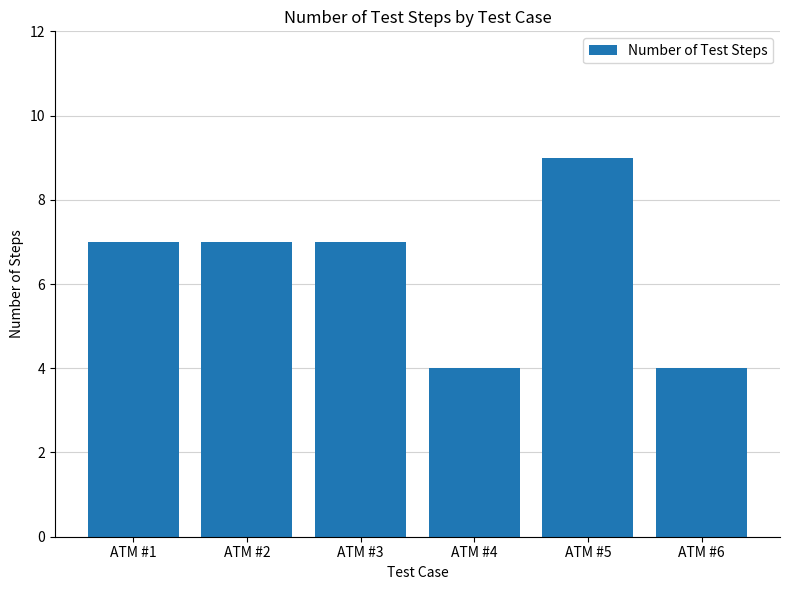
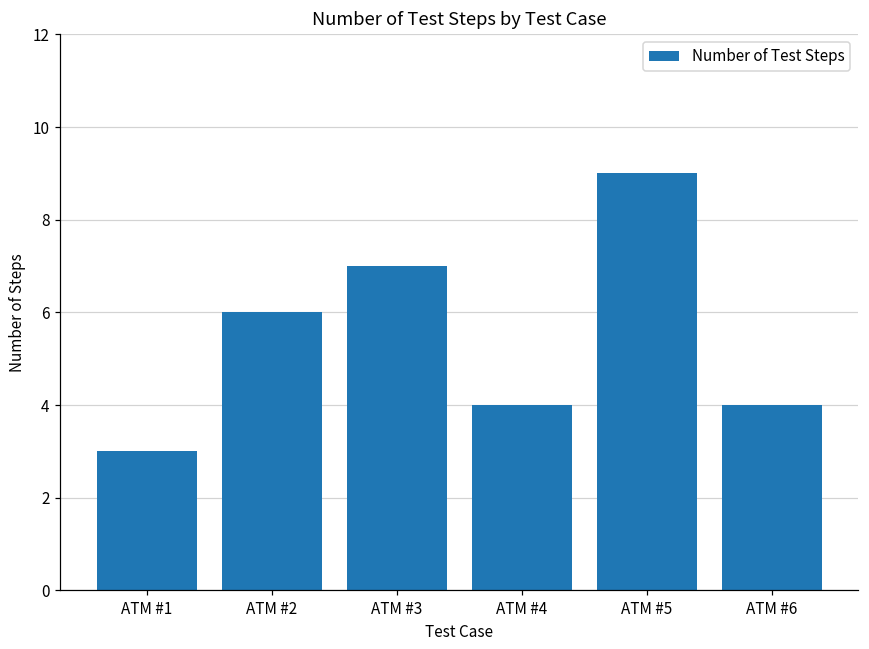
ATM #1: 7 -> 3
ATM #2: 7 -> 6
